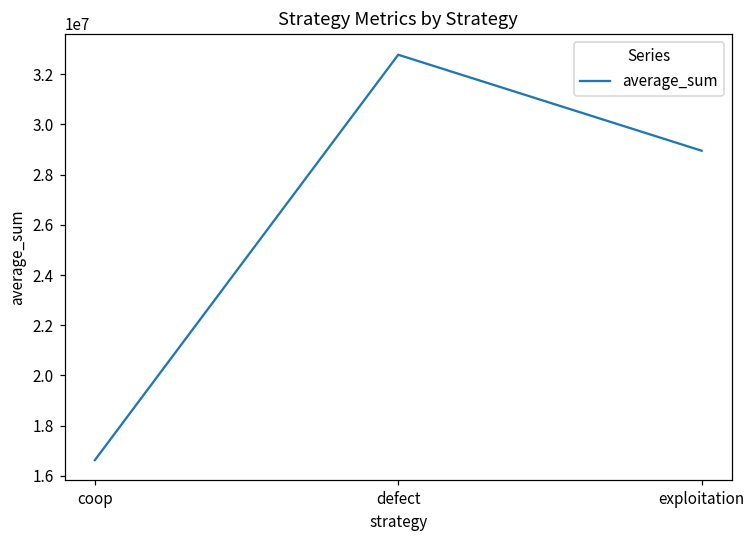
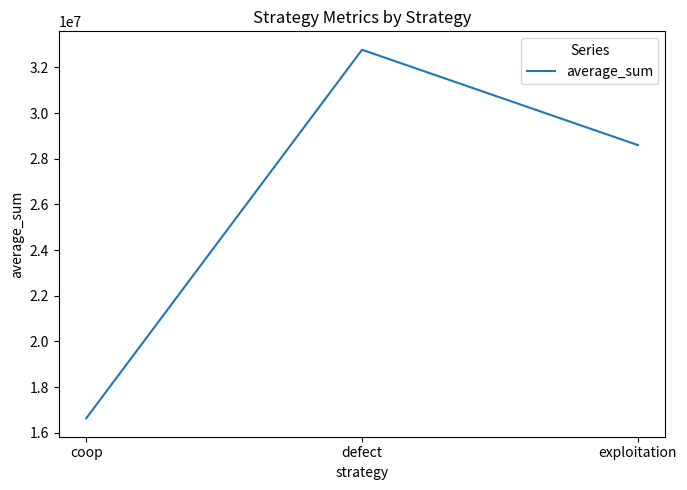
exploitation: 29000000 -> 28600000
